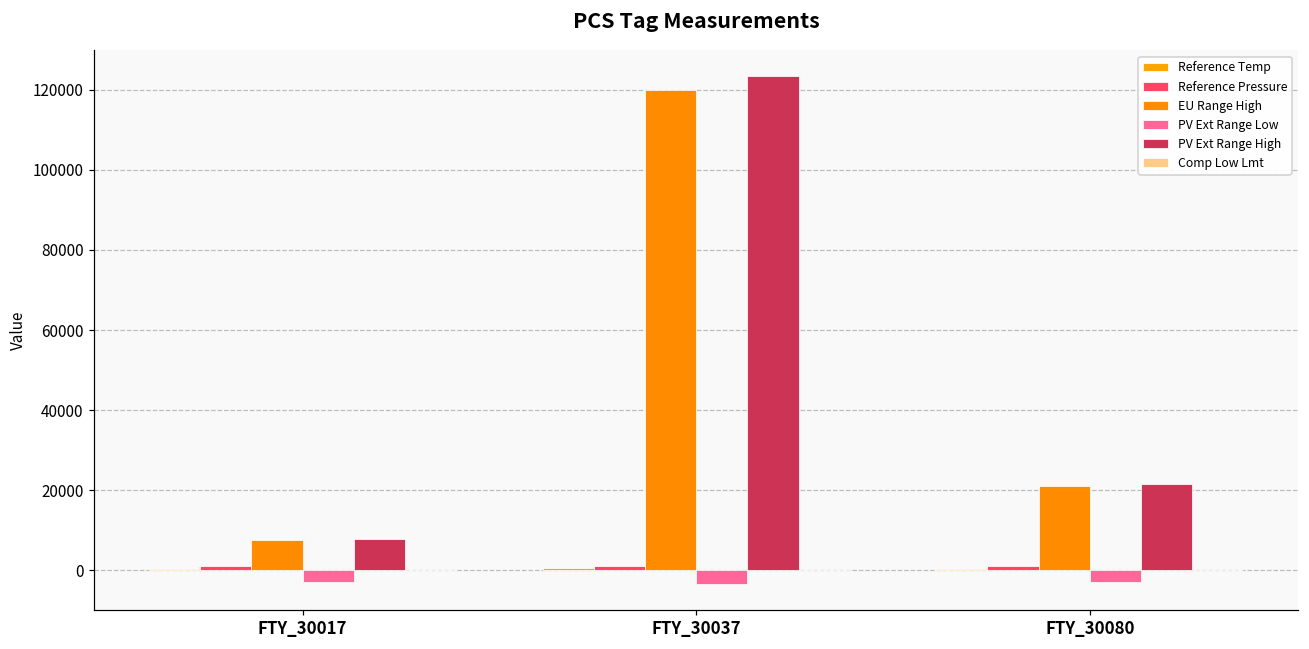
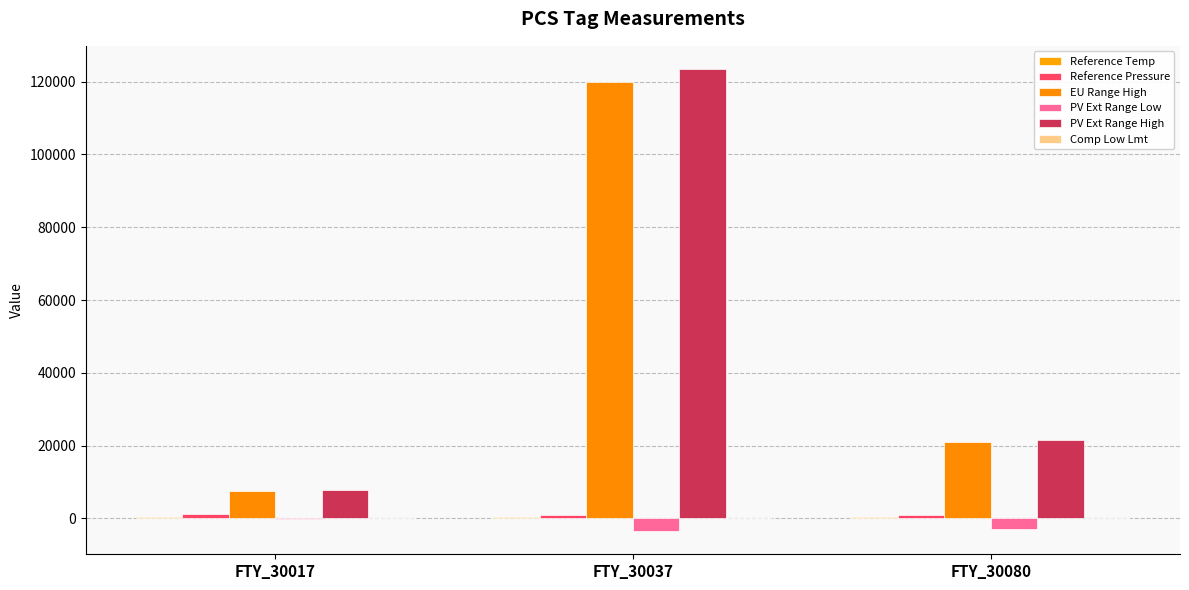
PV Ext Range Low, FTY_30017: -3000 -> 0
